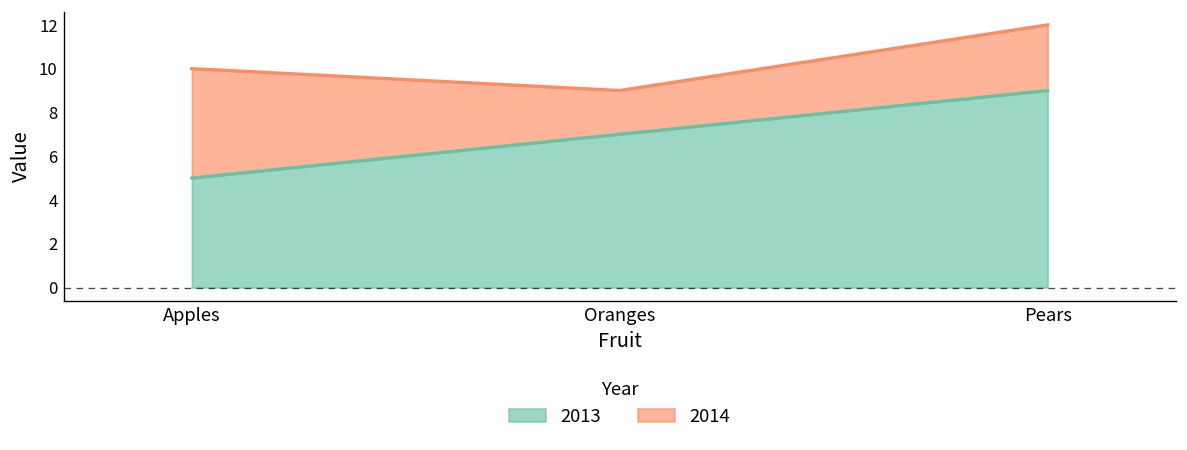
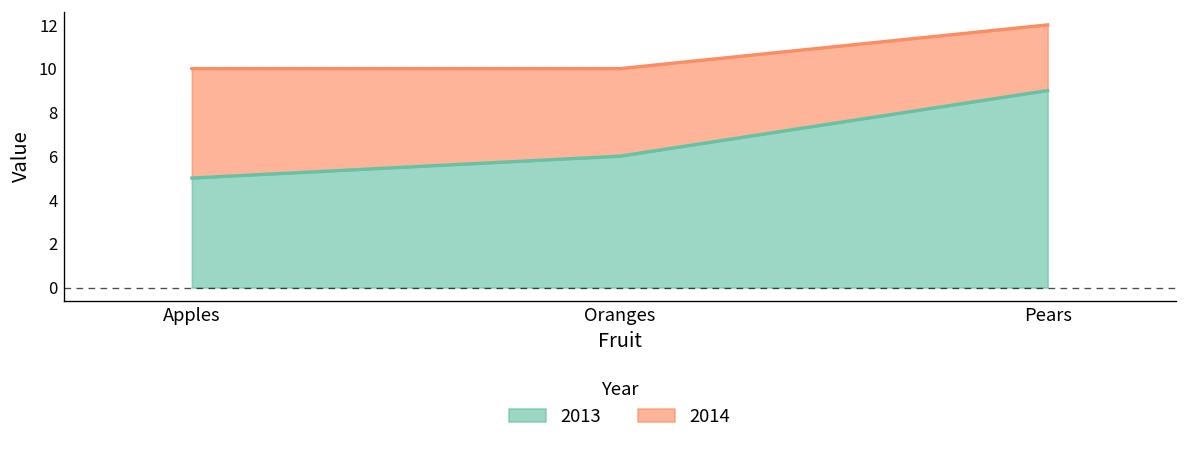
2013, Oranges: 7 -> 6
2014, Oranges: 2 -> 4
